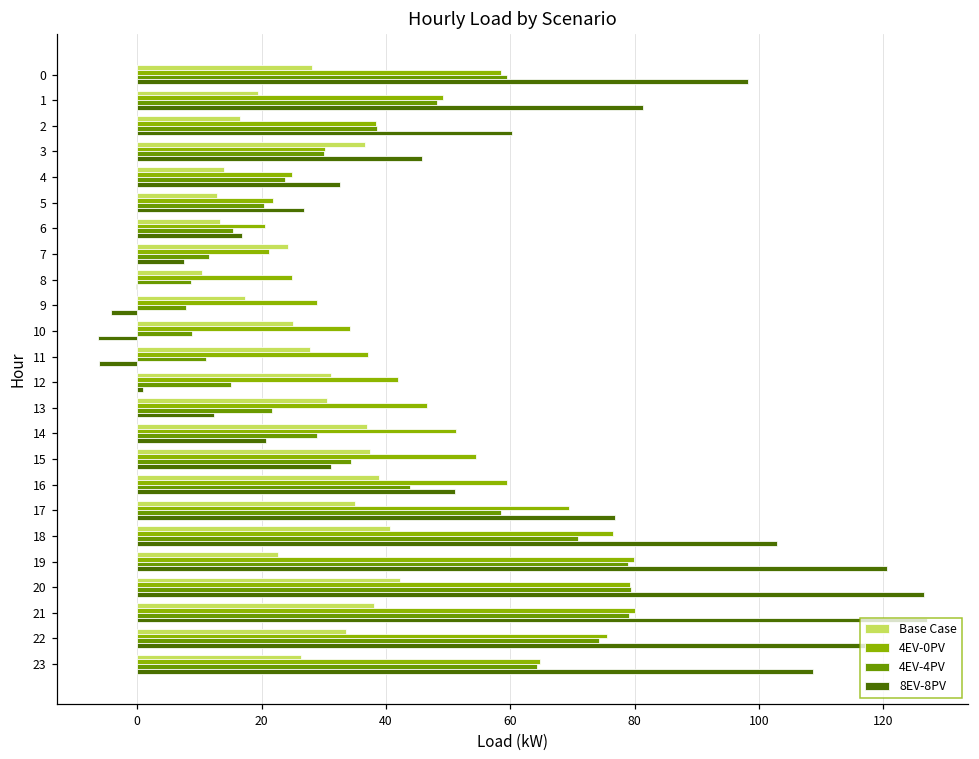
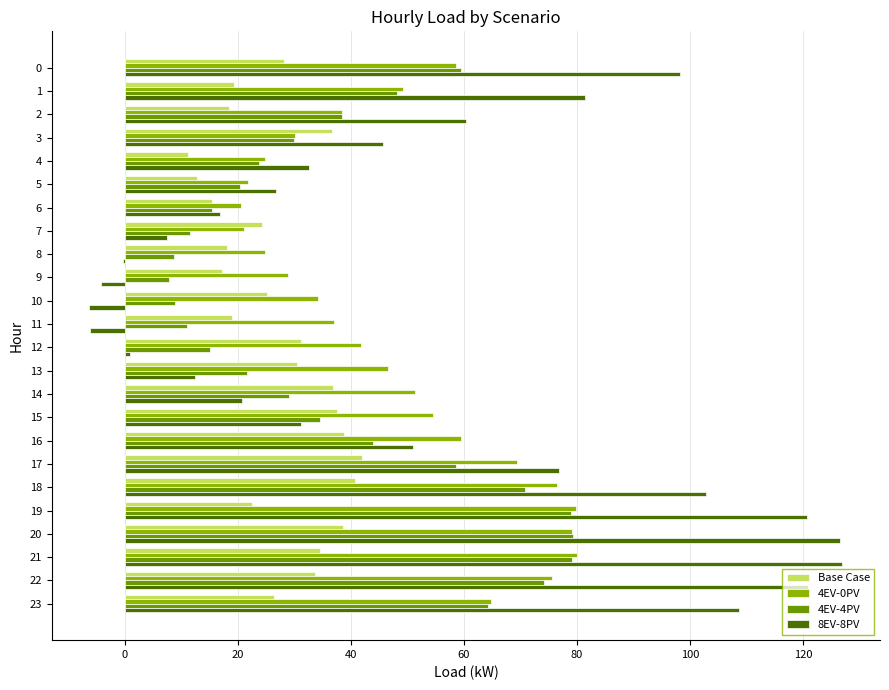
Base Case, 2: 16 -> 18
Base Case, 4: 14 -> 11
Base Case, 6: 13 -> 15
Base Case, 8: 11 -> 18
Base Case, 11: 28 -> 19
Base Case, 17: 35 -> 42
Base Case, 20: 42 -> 39
Base Case, 21: 38 -> 35
